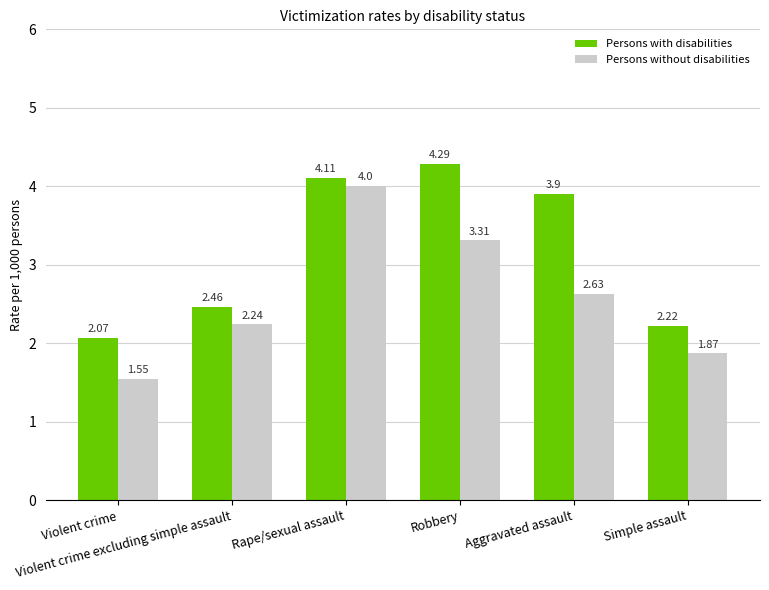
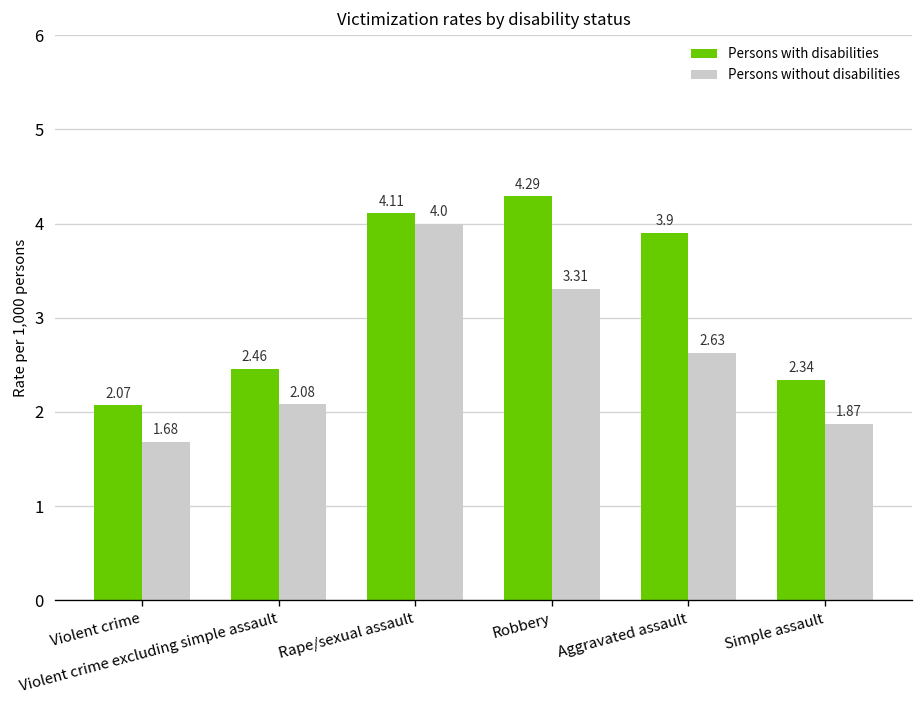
Persons without disabilities, Violent crime: 1.55 -> 1.68
Persons without disabilities, Violent crime excluding simple assault: 2.24 -> 2.08
Persons with disabilities, Simple assault: 2.22 -> 2.34
